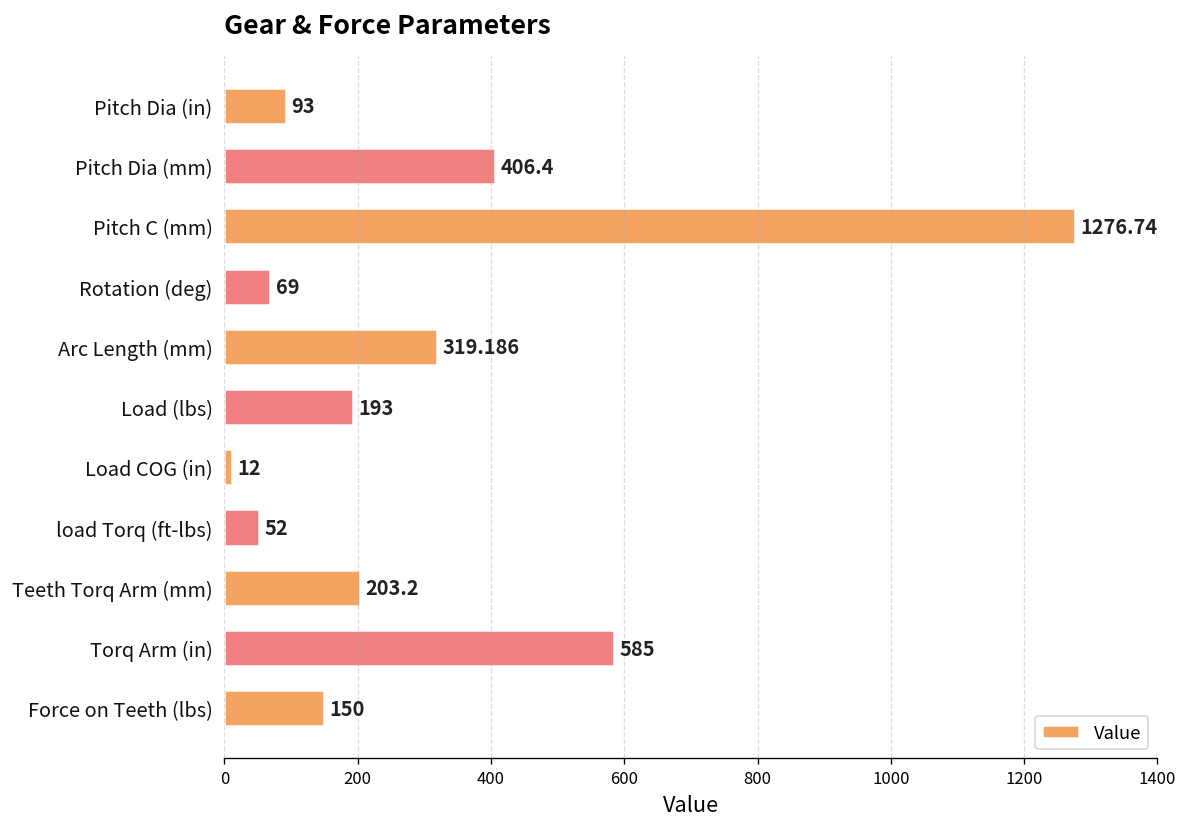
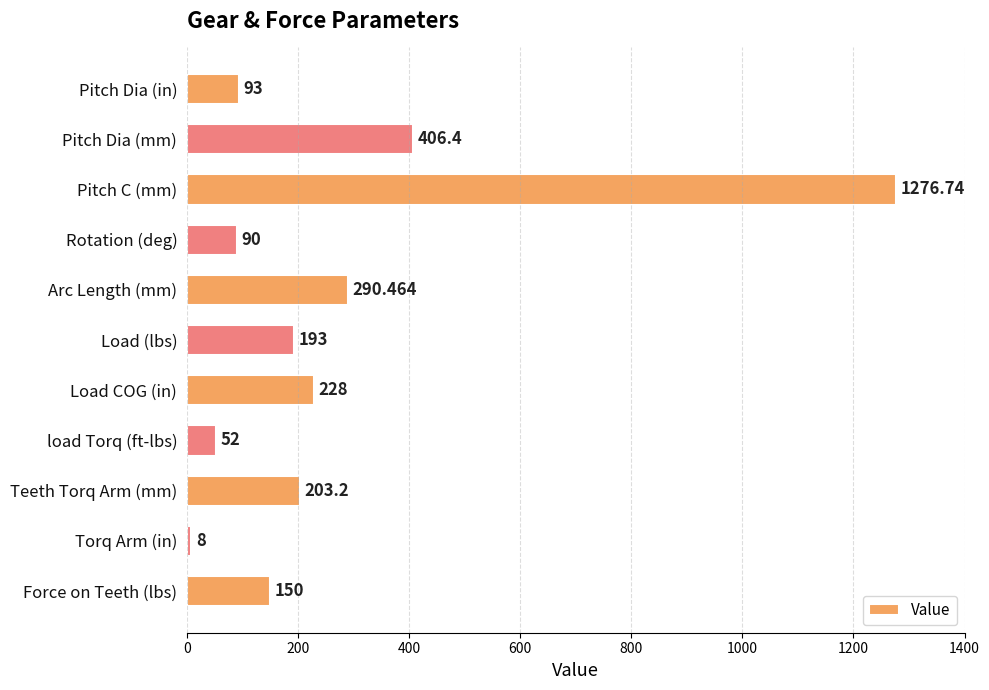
Rotation (deg): 69 -> 90
Arc Length (mm): 319.186 -> 290.464
Load COG (in): 12 -> 228
Torq Arm (in): 585 -> 8
